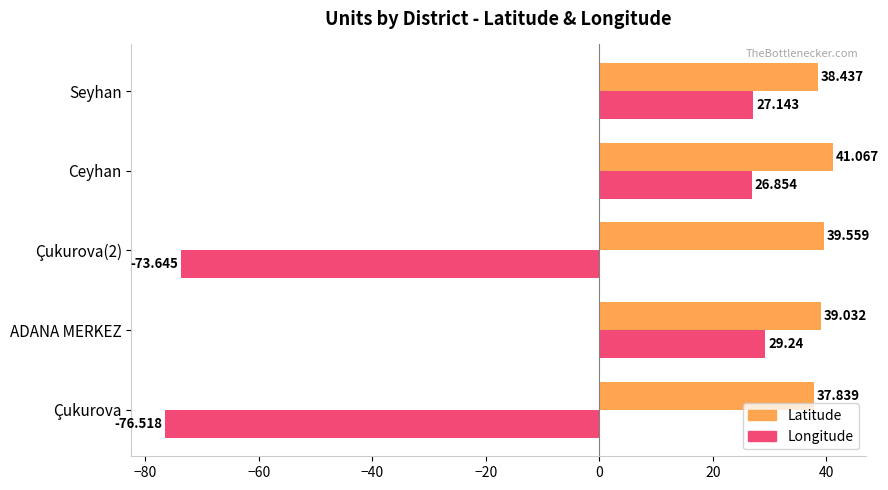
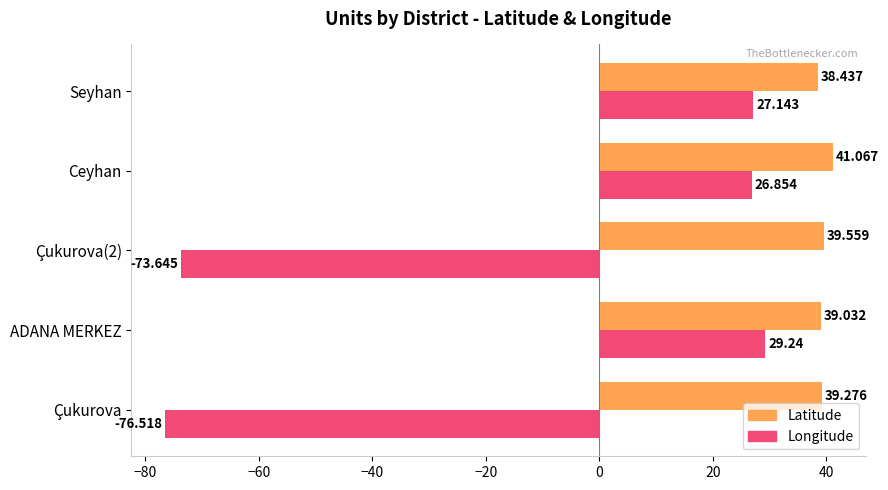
Latitude, Çukurova: 37.839 -> 39.276
